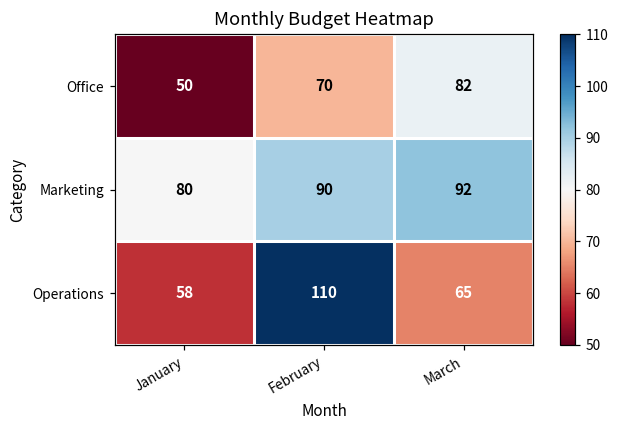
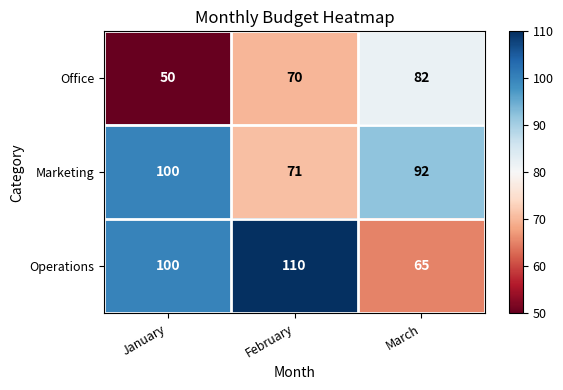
Marketing, January: 80 -> 100
Marketing, February: 90 -> 71
Operations, January: 58 -> 100
